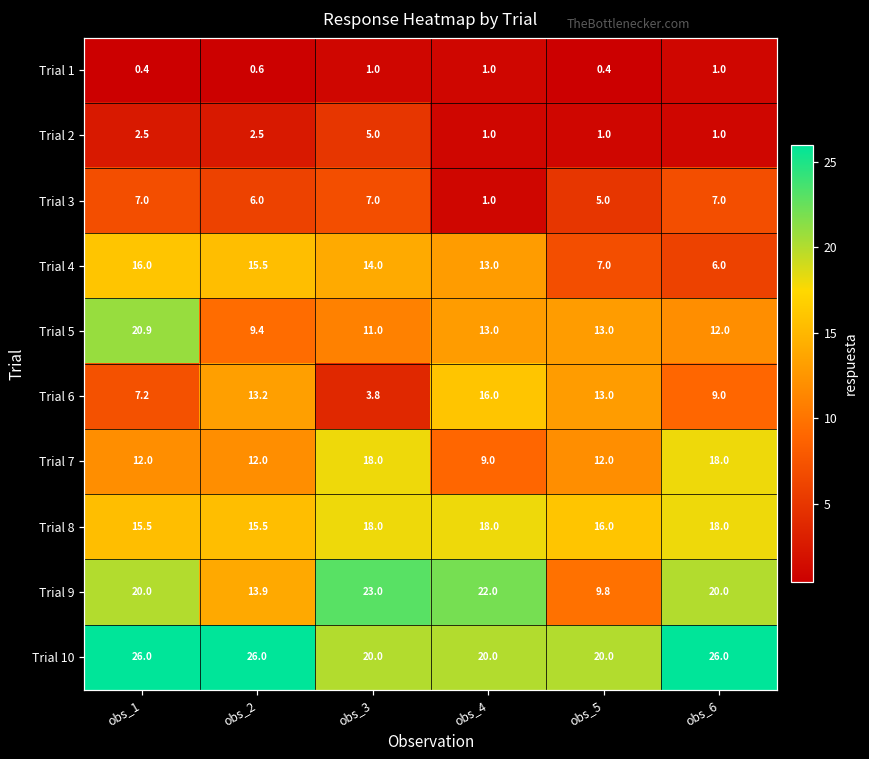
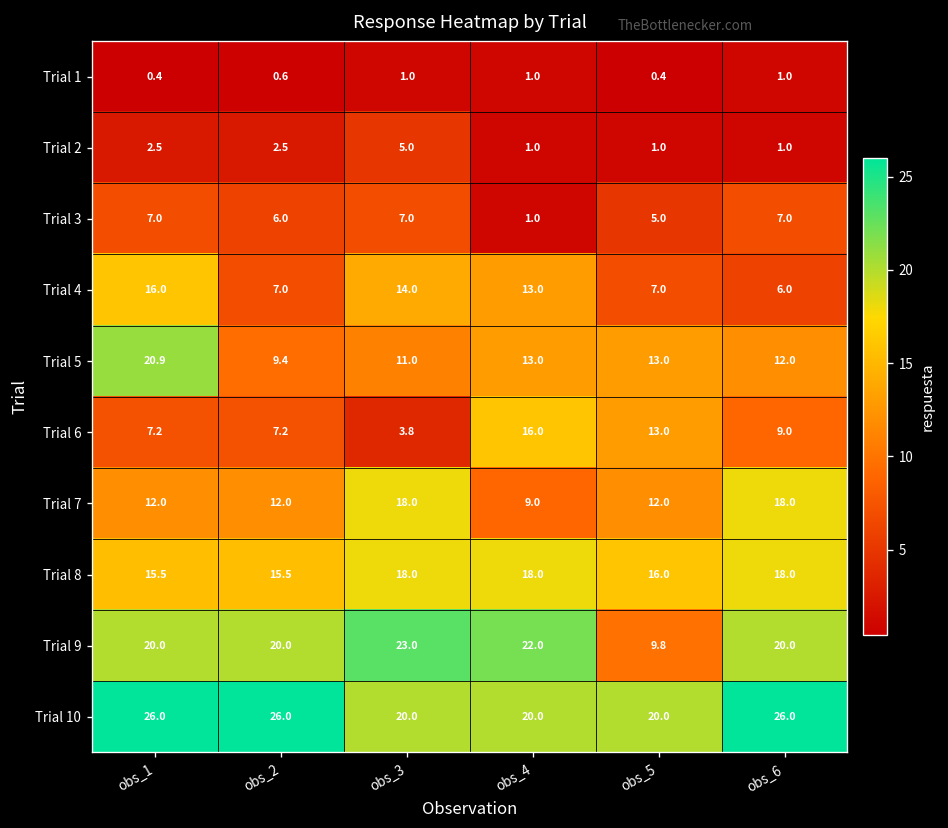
Trial 4, obs_2: 15.5 -> 7.0
Trial 6, obs_2: 13.2 -> 7.2
Trial 9, obs_2: 13.9 -> 20.0
